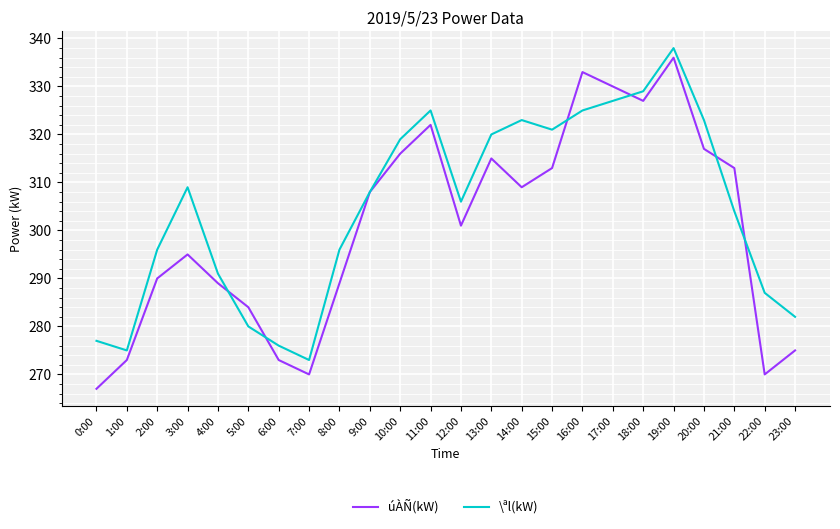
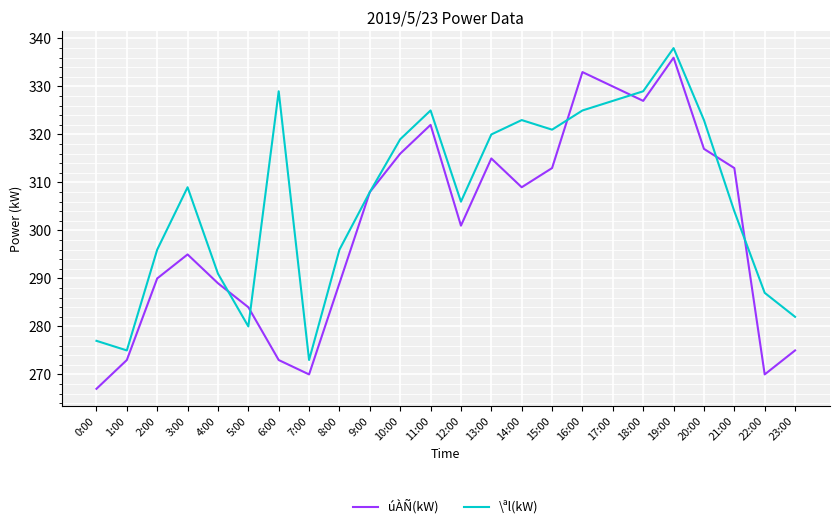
\ªl(kW), 6:00: 276 -> 329
